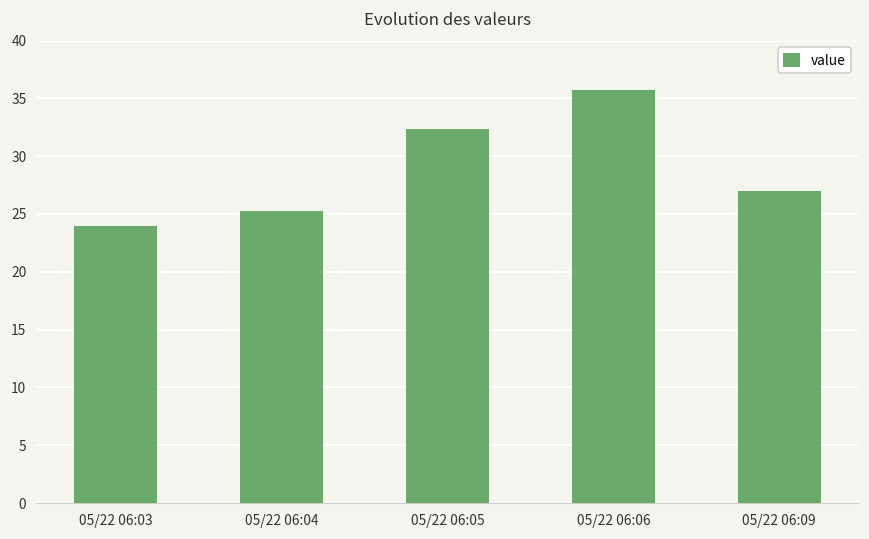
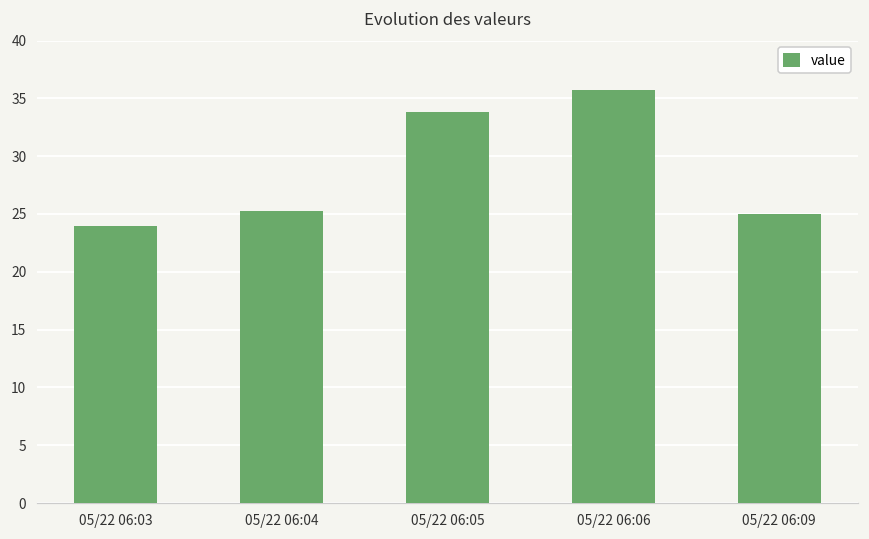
05/22 06:05: 32.4 -> 33.8
05/22 06:09: 27.0 -> 25.0
